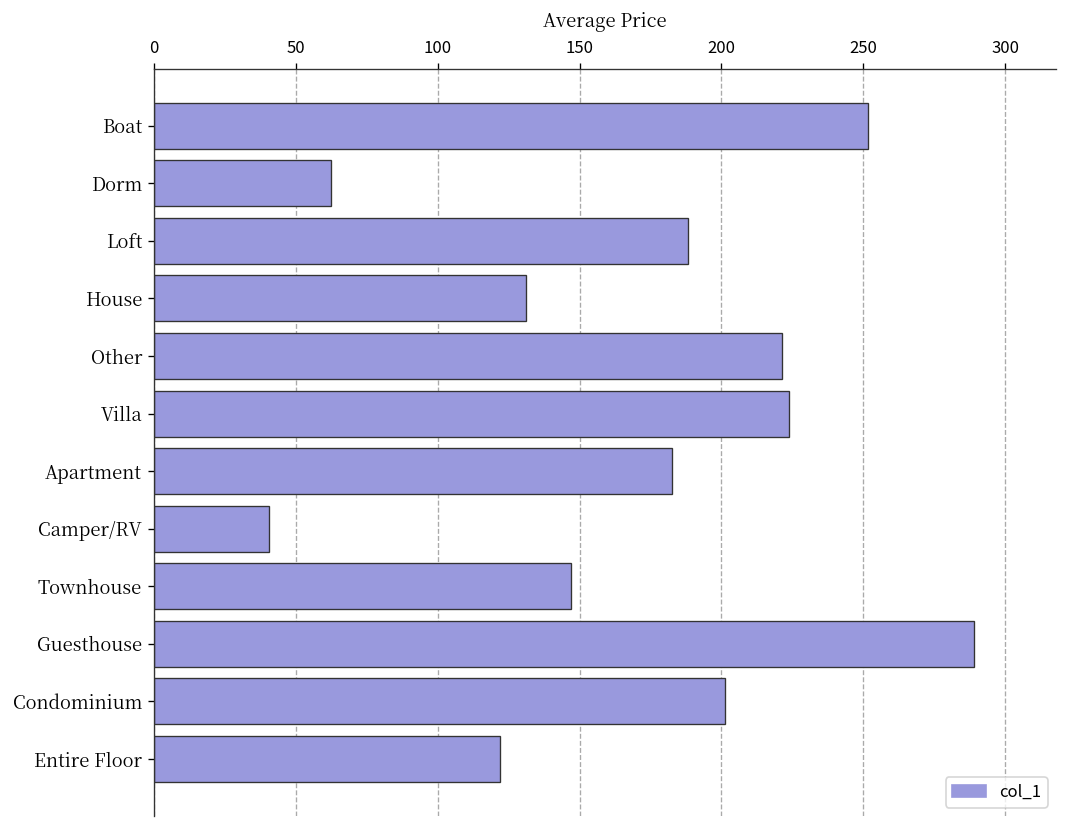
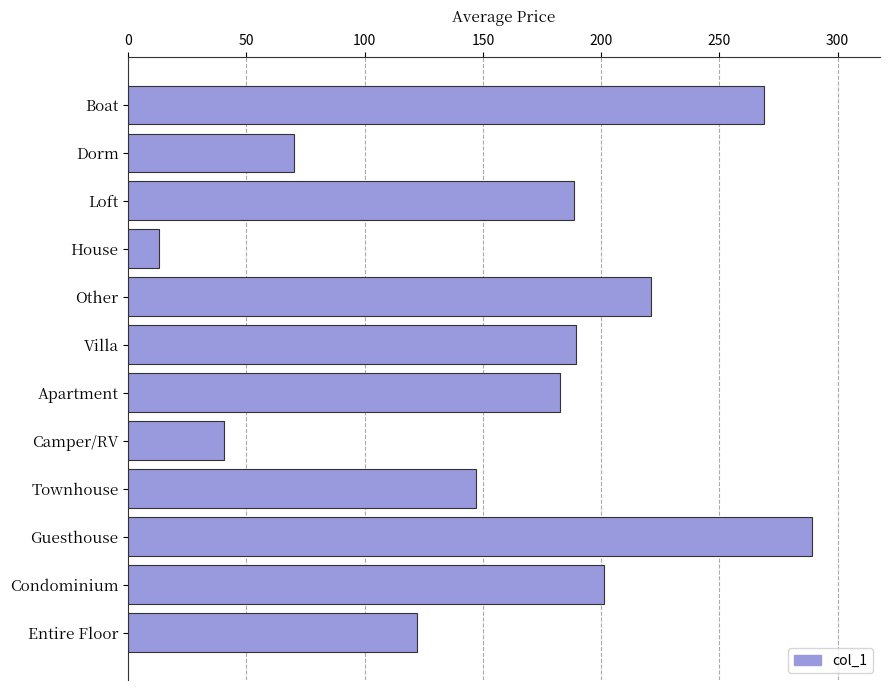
Boat: 252 -> 269
Dorm: 63 -> 70
House: 131 -> 13
Villa: 224 -> 190
